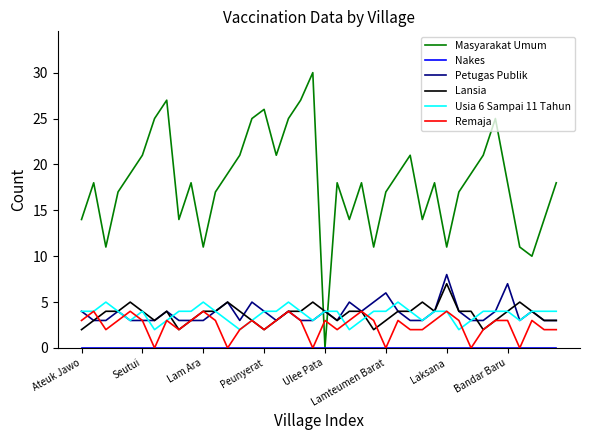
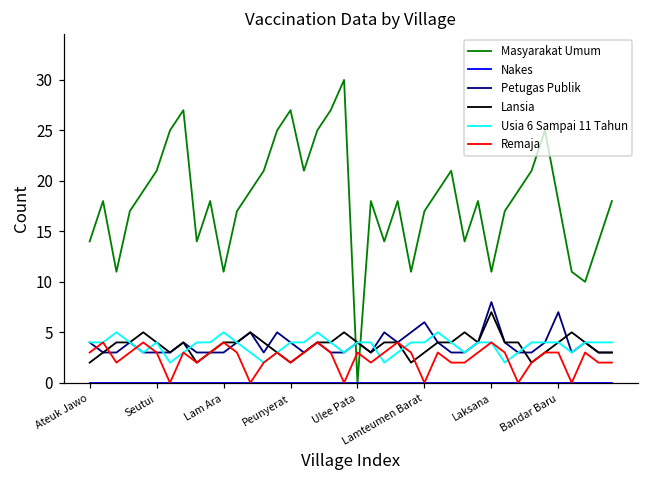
Masyarakat Umum, Peunyerat: 26 -> 27
